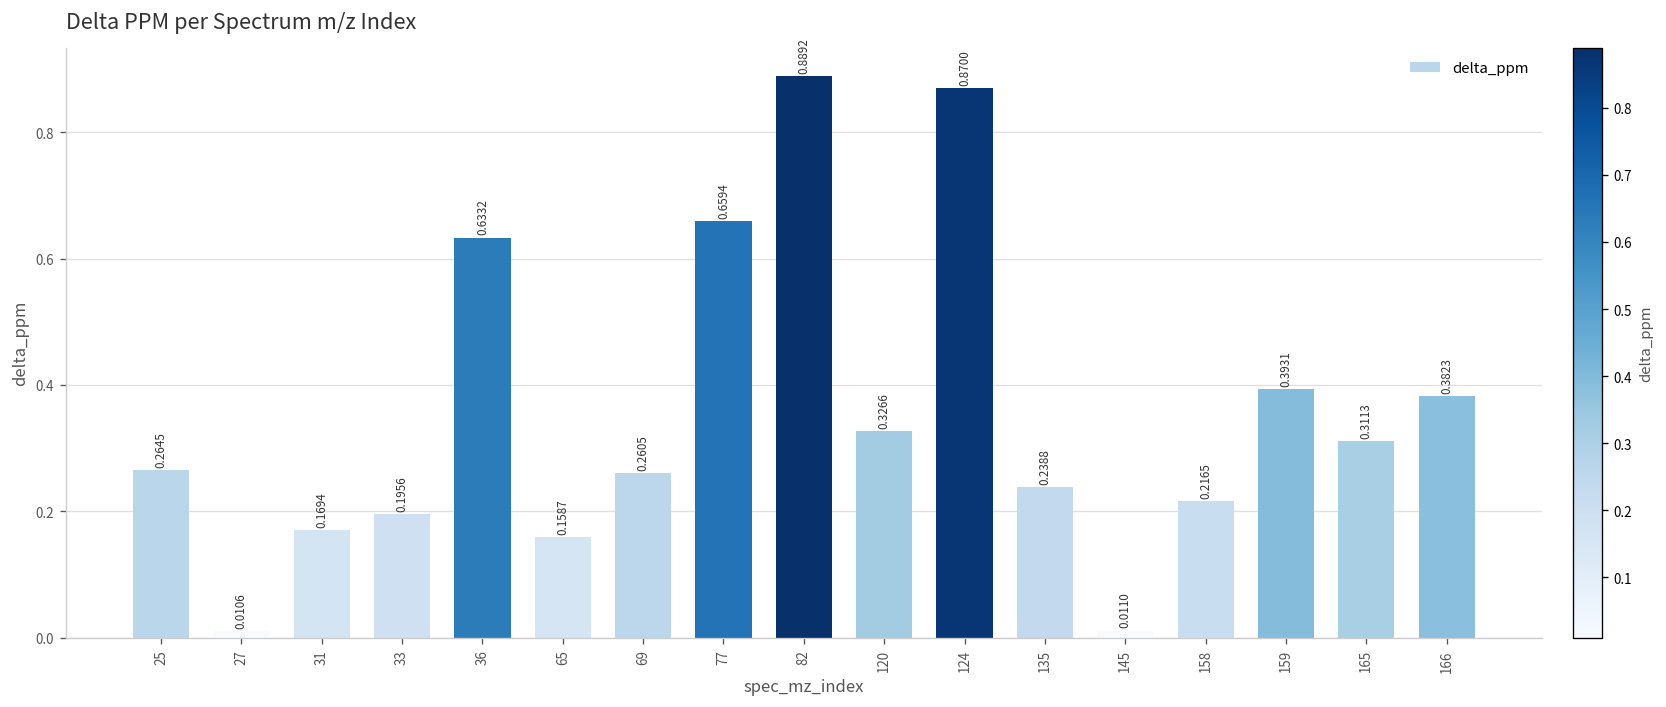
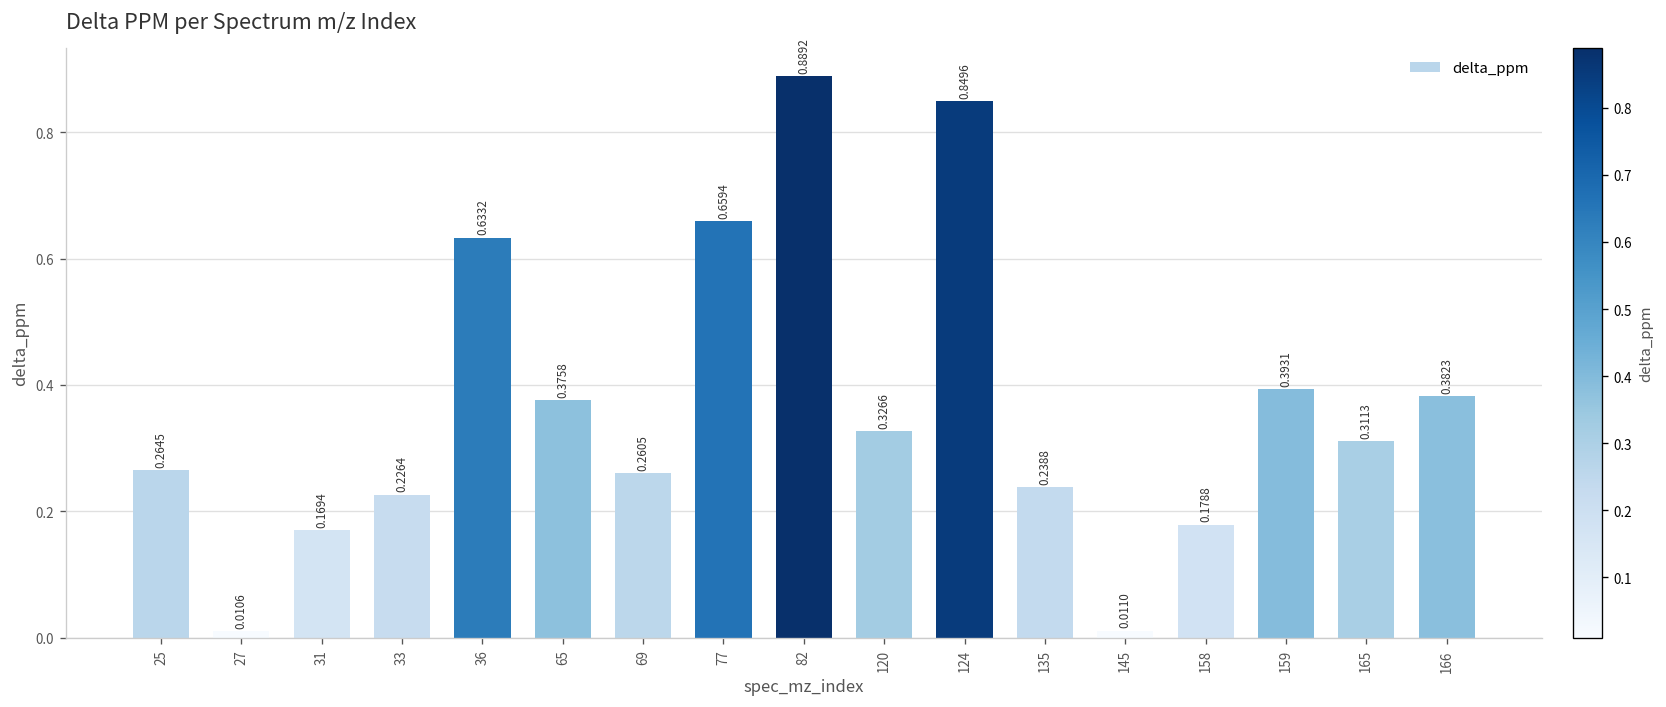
33: 0.1956 -> 0.2264
65: 0.1587 -> 0.3758
124: 0.8700 -> 0.8496
158: 0.2165 -> 0.1788
